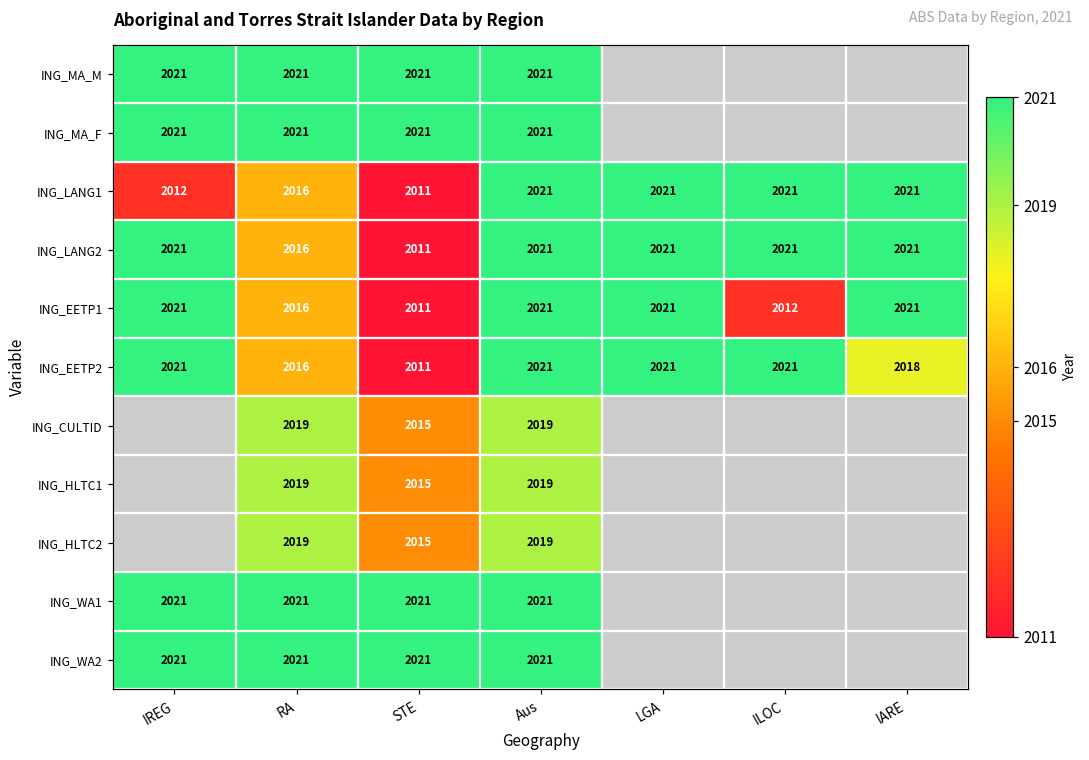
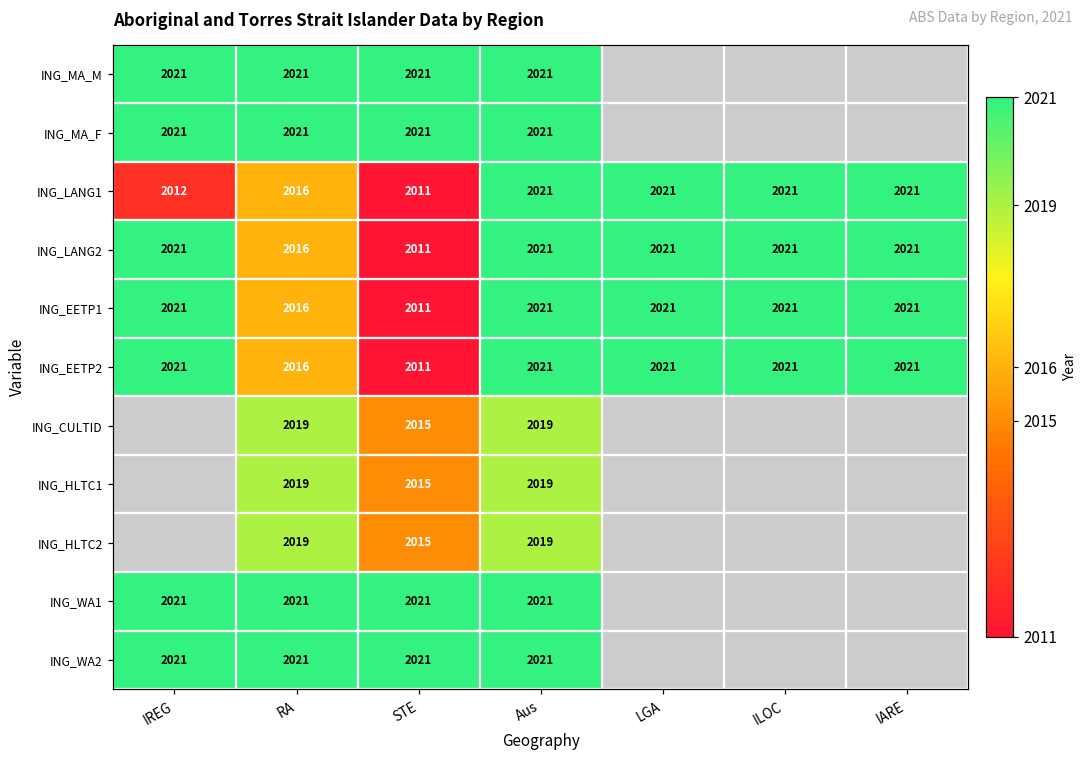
ING_EETP1, ILOC: 2012 -> 2021
ING_EETP2, IARE: 2018 -> 2021
